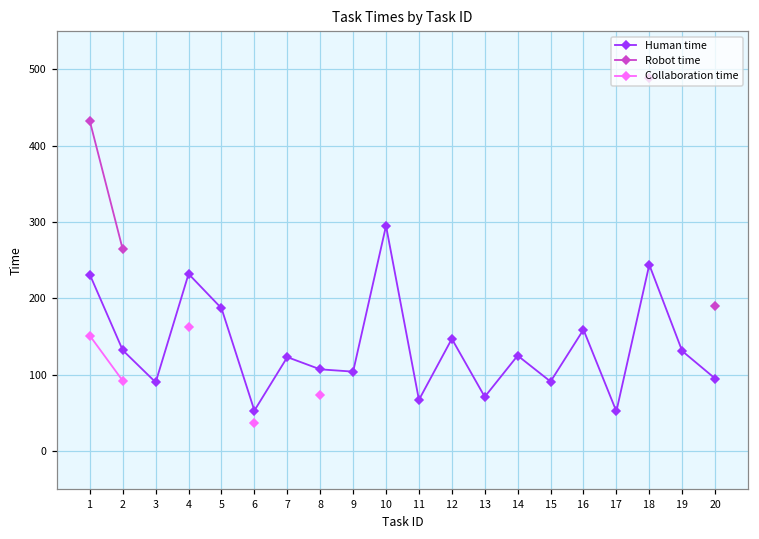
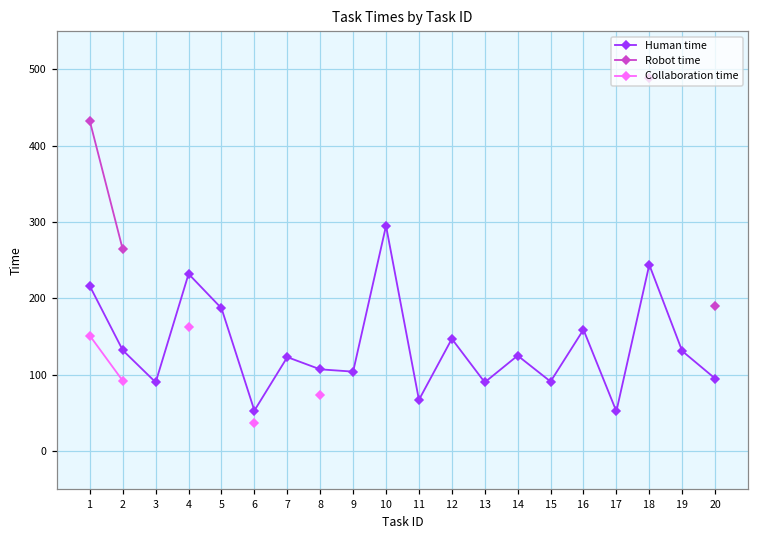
Human time, 1: 230 -> 220
Human time, 13: 70 -> 90
